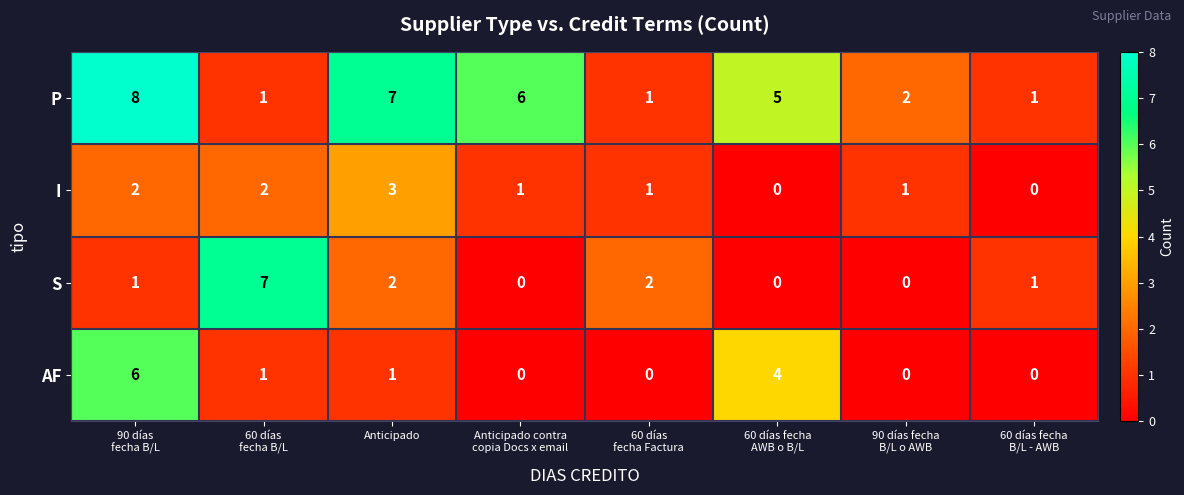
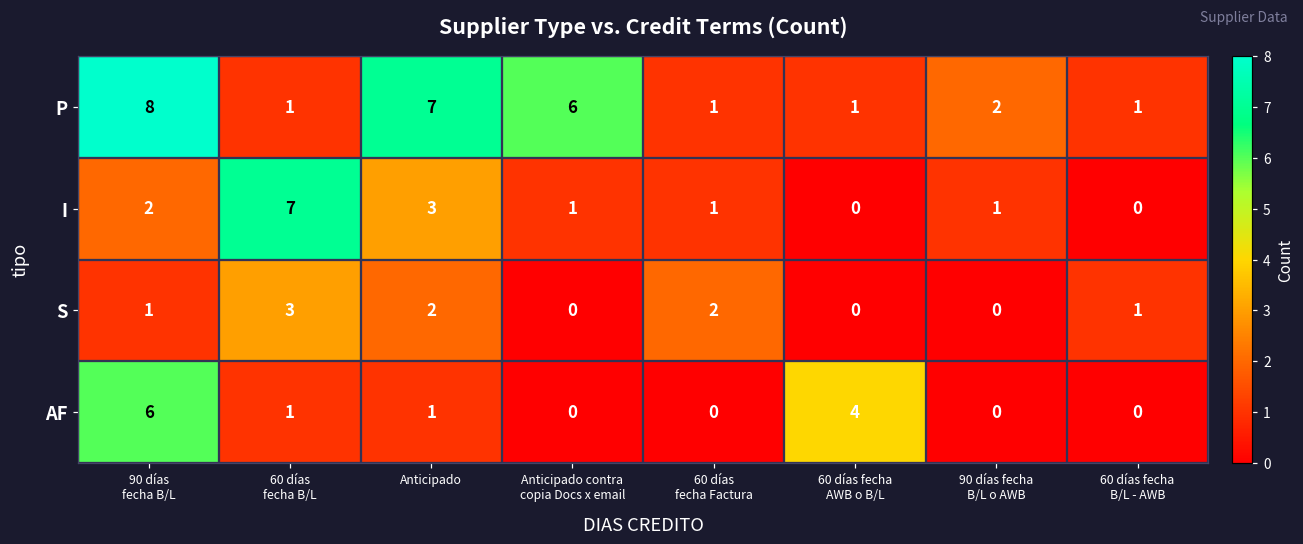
P, 60 días fecha AWB o B/L: 5 -> 1
I, 60 días fecha B/L: 2 -> 7
S, 60 días fecha B/L: 7 -> 3
